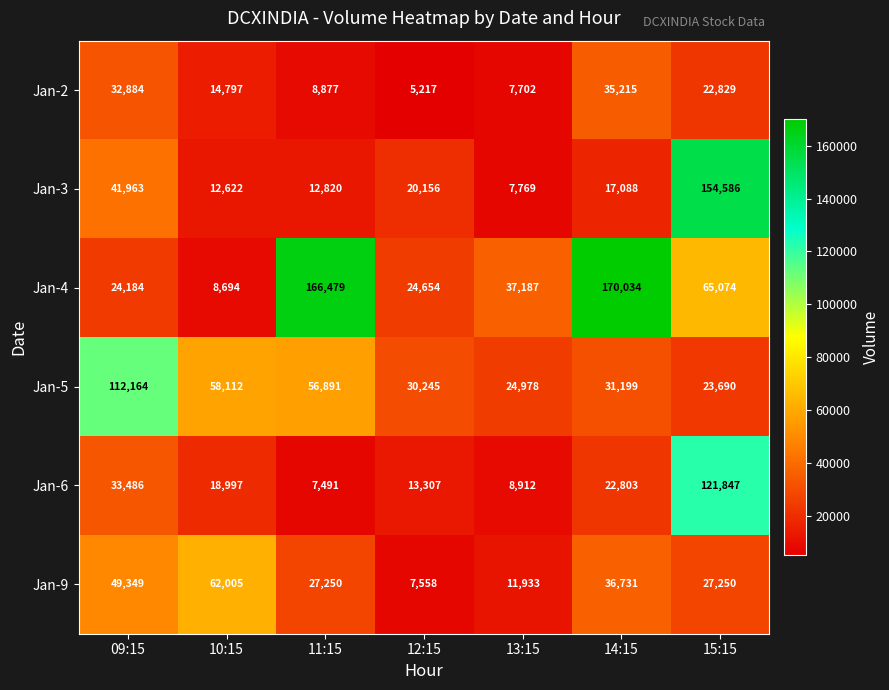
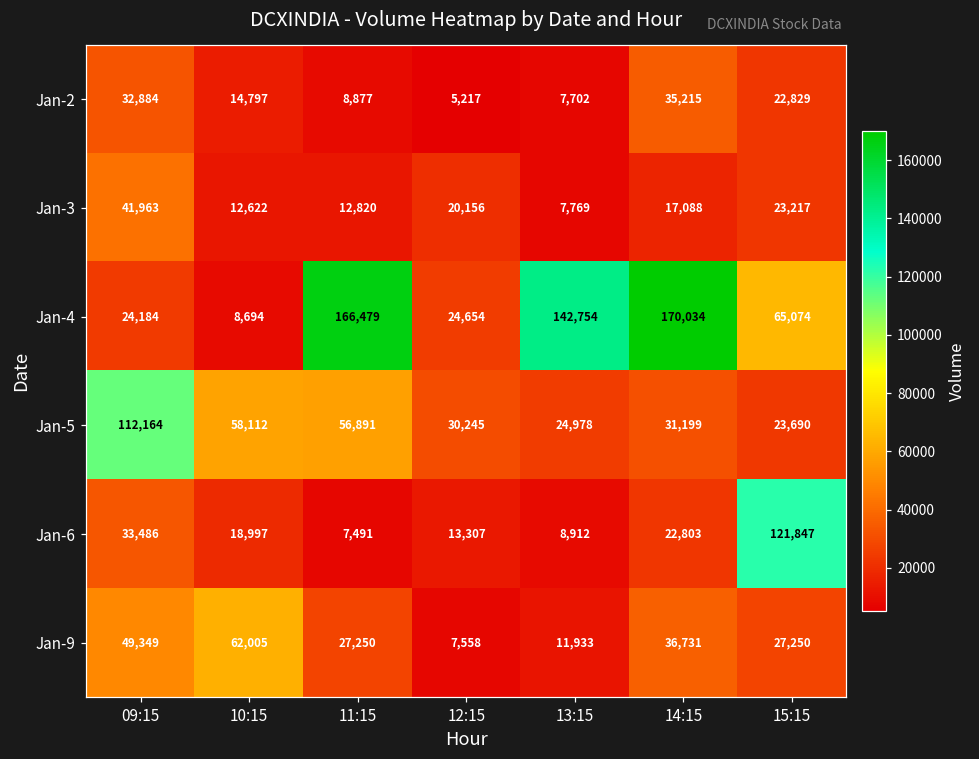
Jan-3, 15:15: 154,586 -> 23,217
Jan-4, 13:15: 37,187 -> 142,754
